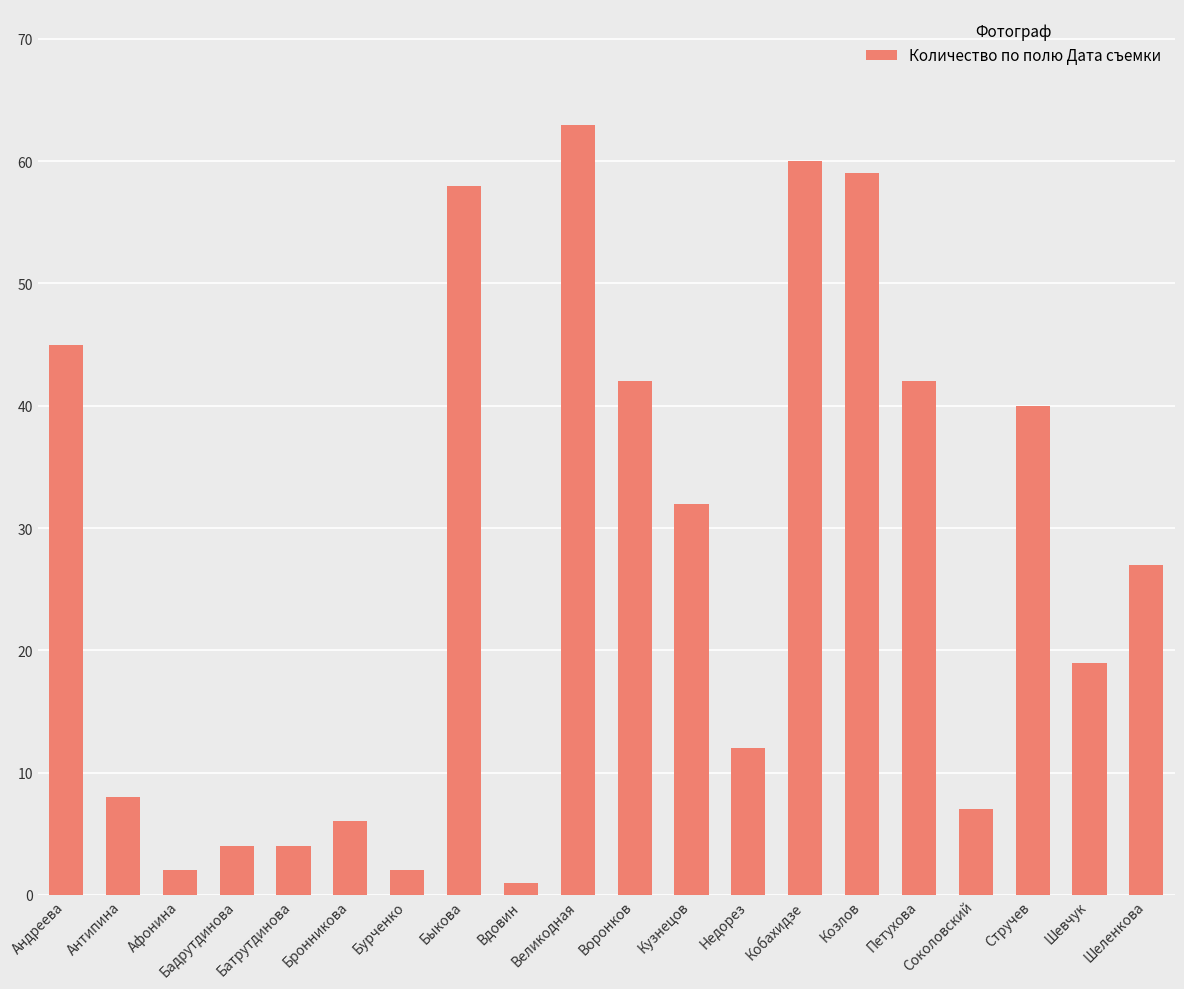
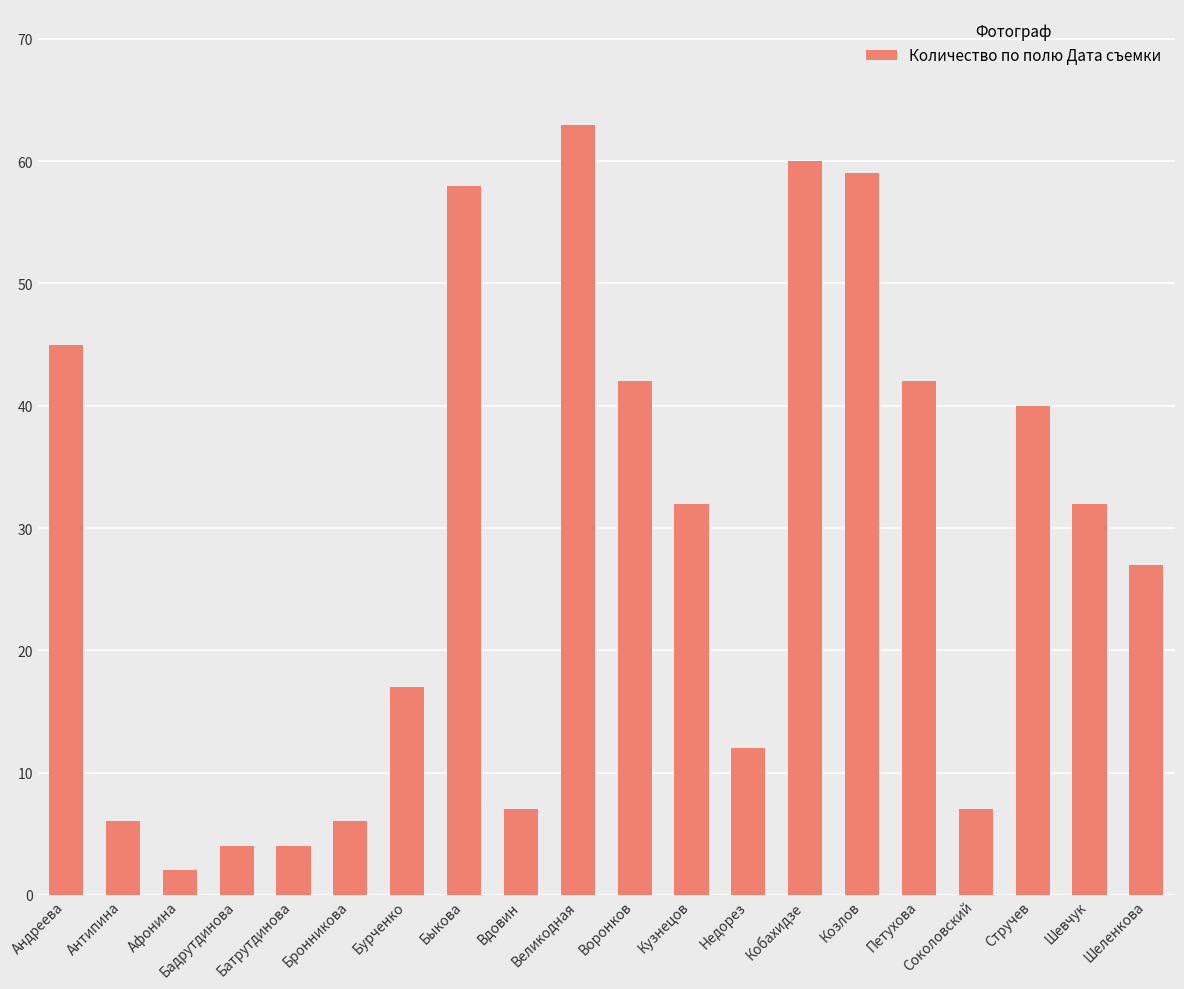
Антипина: 8 -> 6
Бурченко: 2 -> 17
Вдовин: 1 -> 7
Шевчук: 19 -> 32
